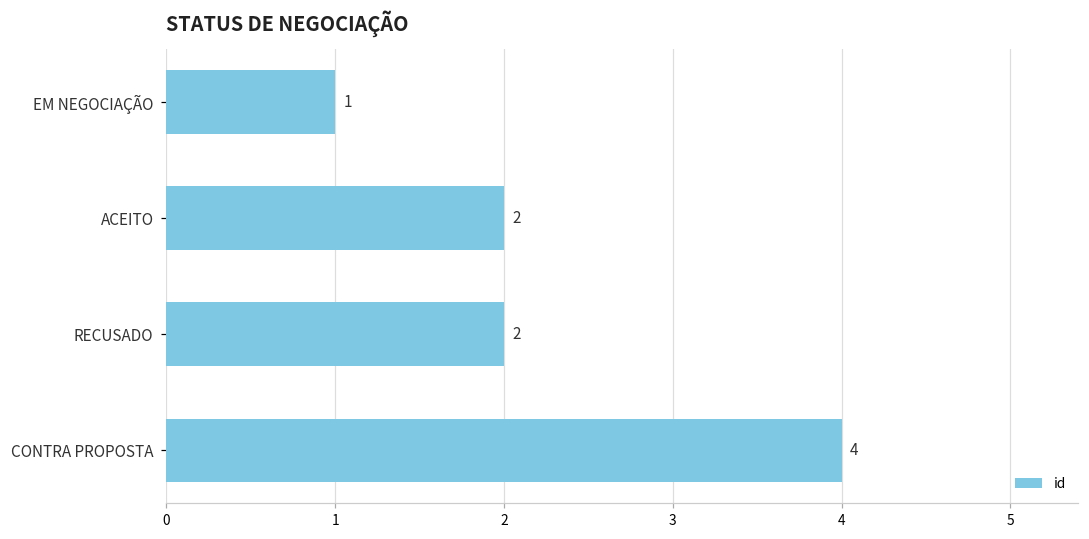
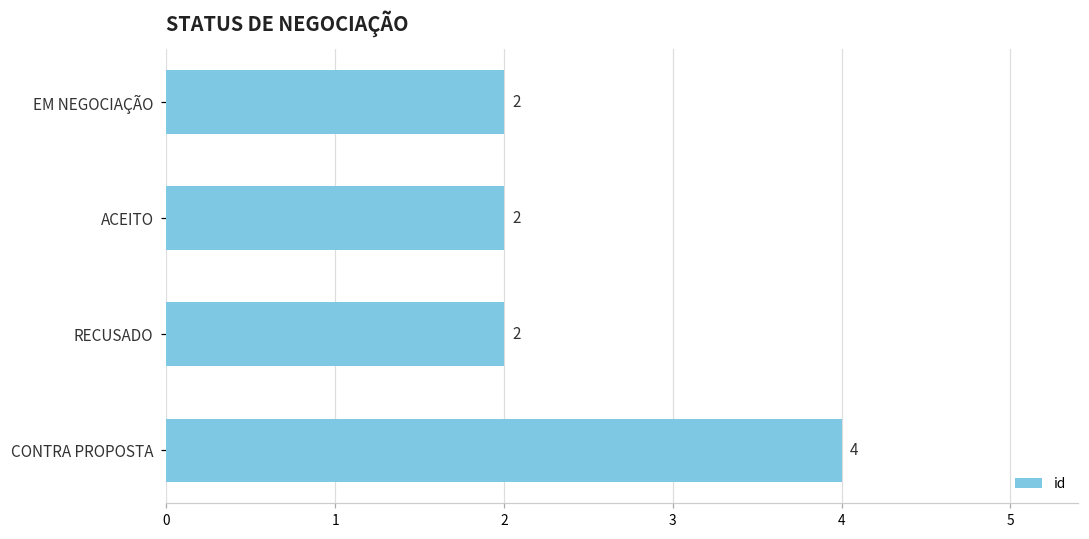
EM NEGOCIAÇÃO: 1 -> 2
